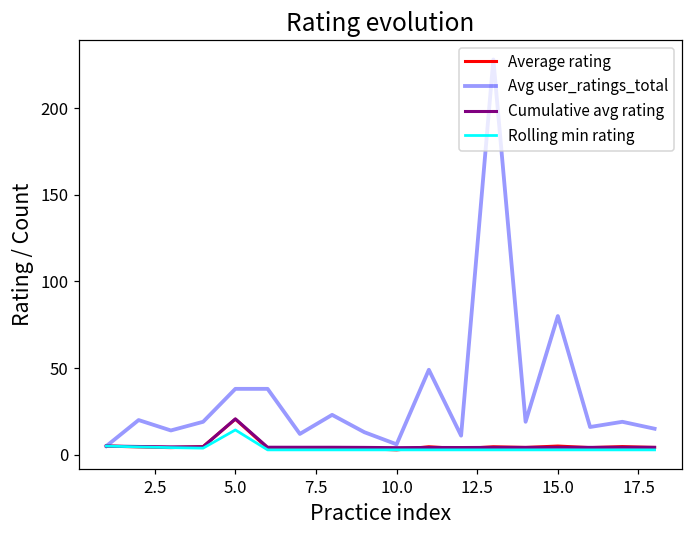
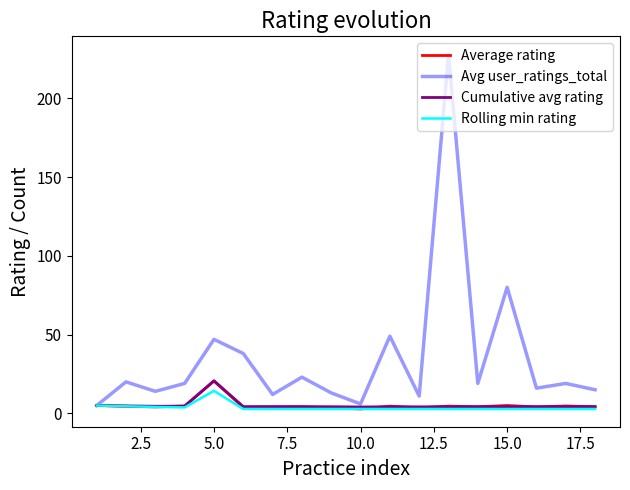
Avg user_ratings_total, 5.0: 38 -> 47
